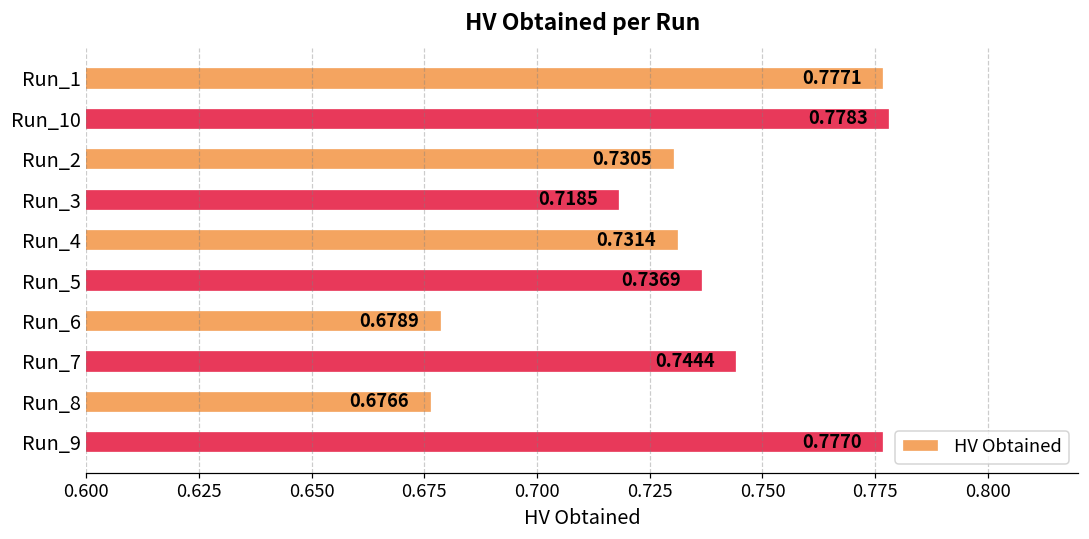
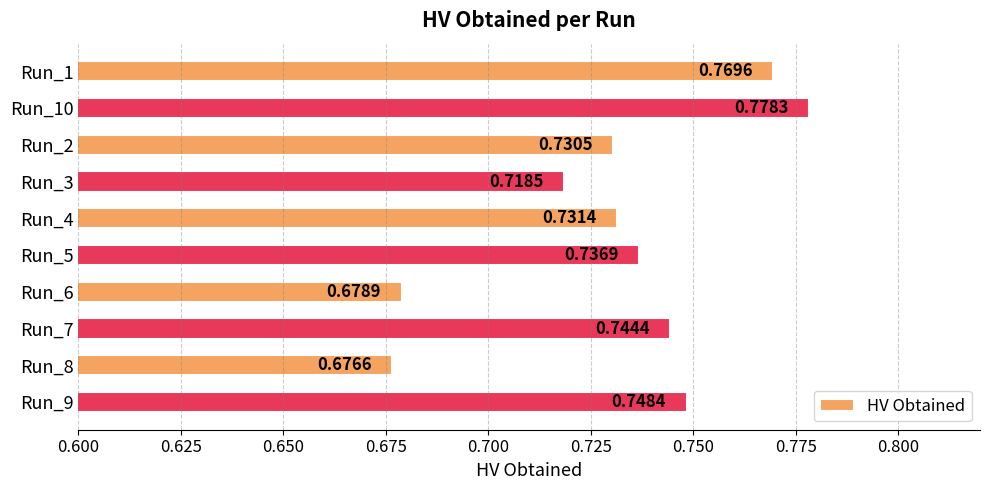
Run_1: 0.7771 -> 0.7696
Run_9: 0.7770 -> 0.7484
